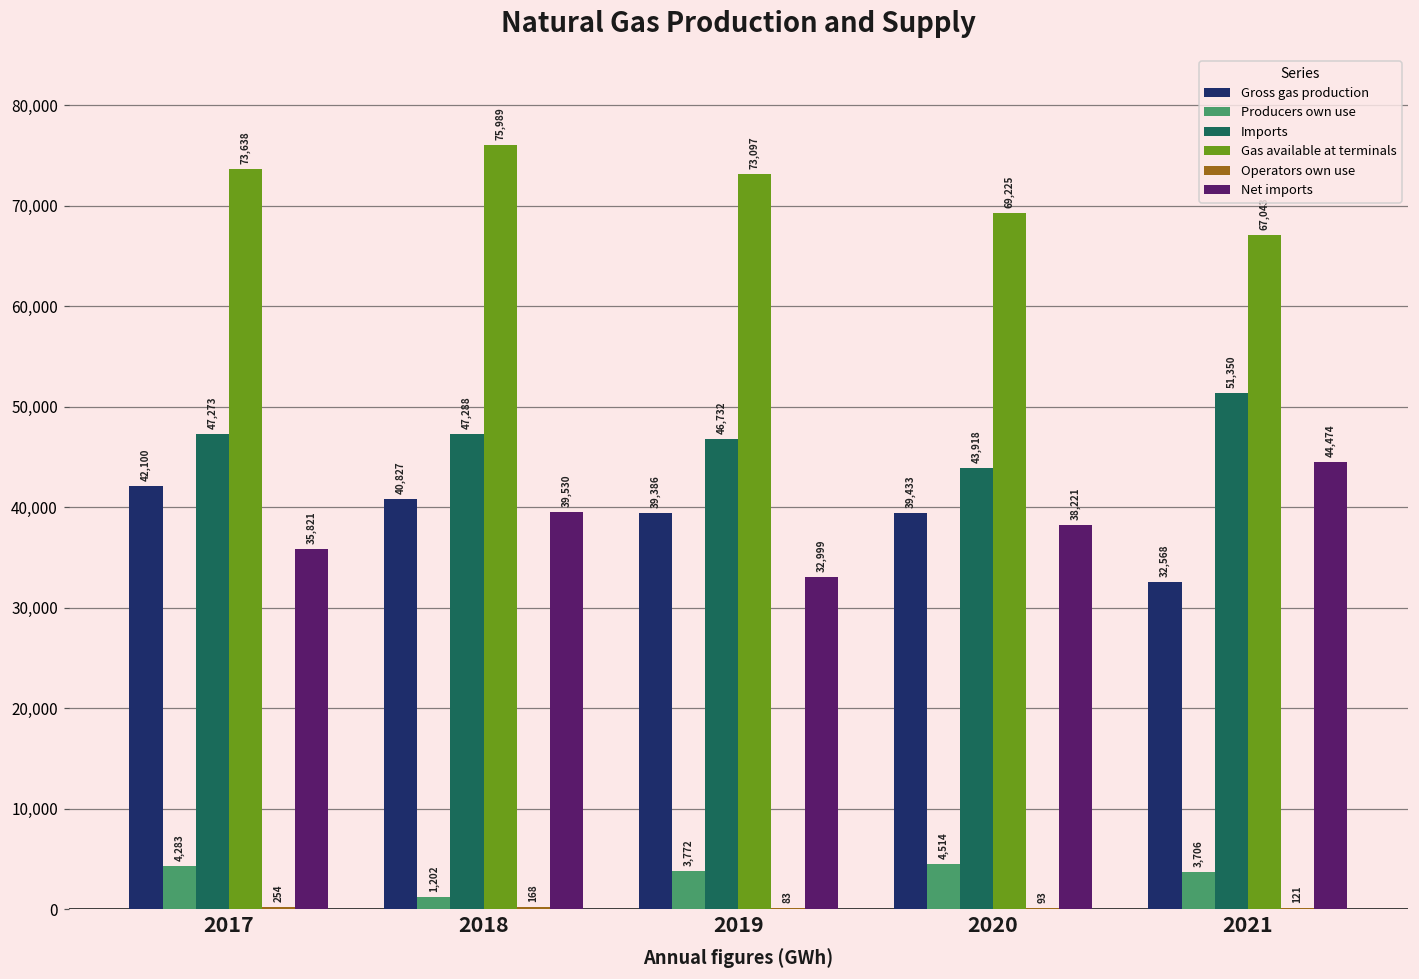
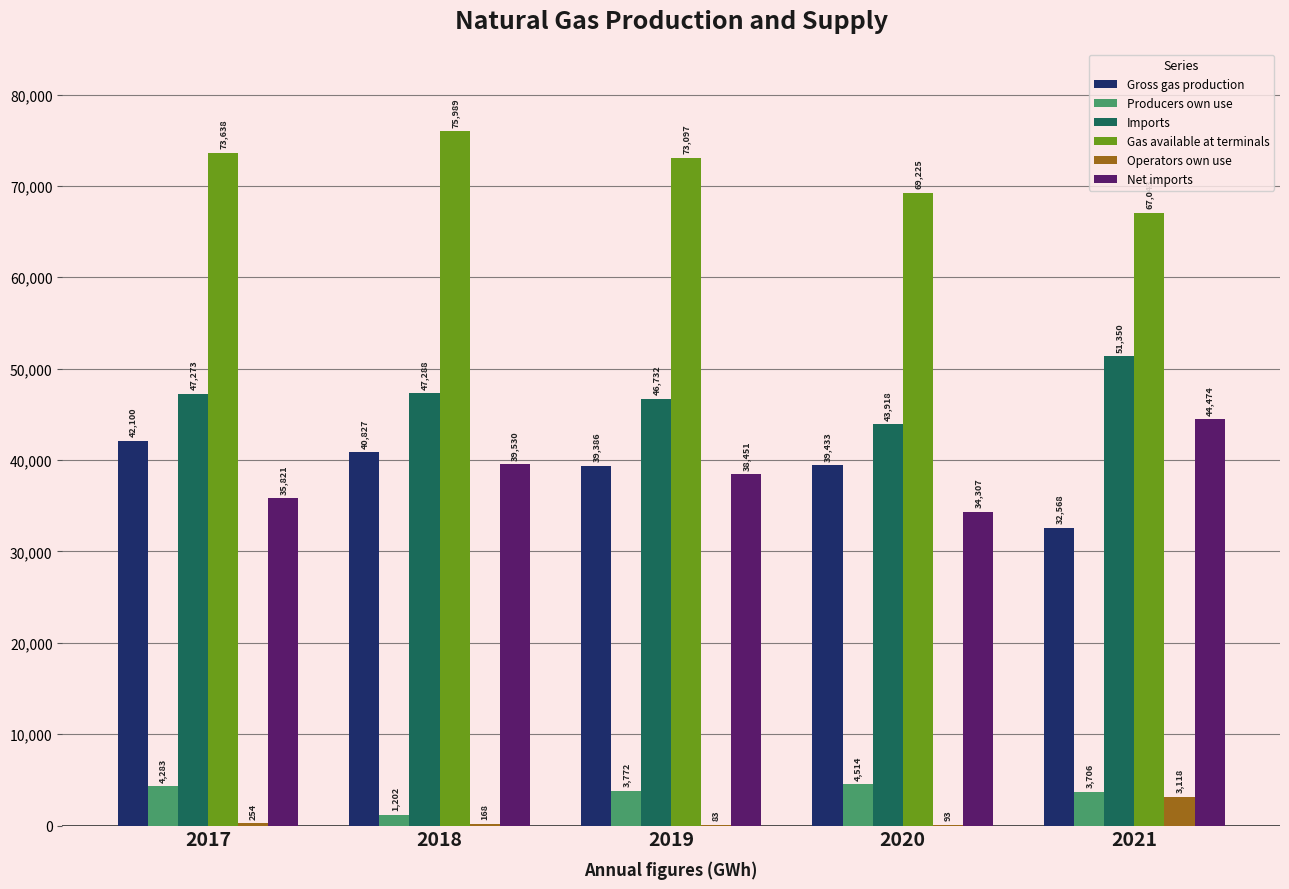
Net imports, 2019: 32,999 -> 38,451
Net imports, 2020: 38,221 -> 34,307
Operators own use, 2021: 121 -> 3,118
